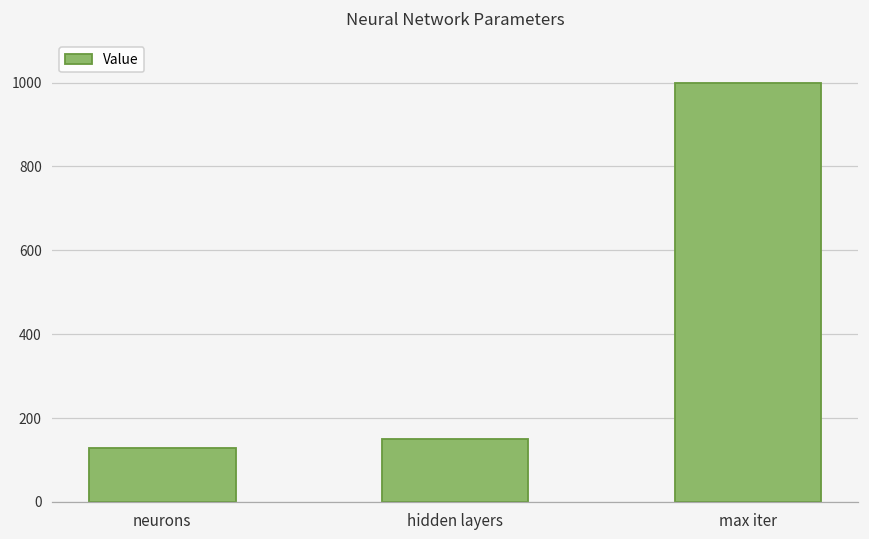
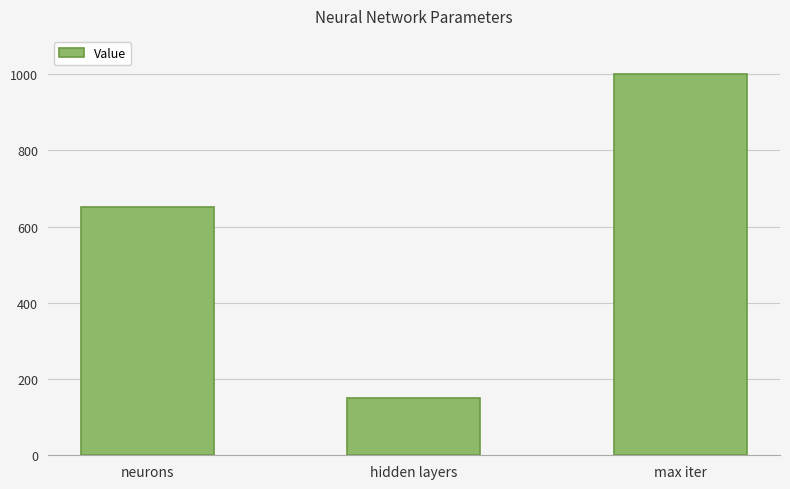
neurons: 130 -> 650
